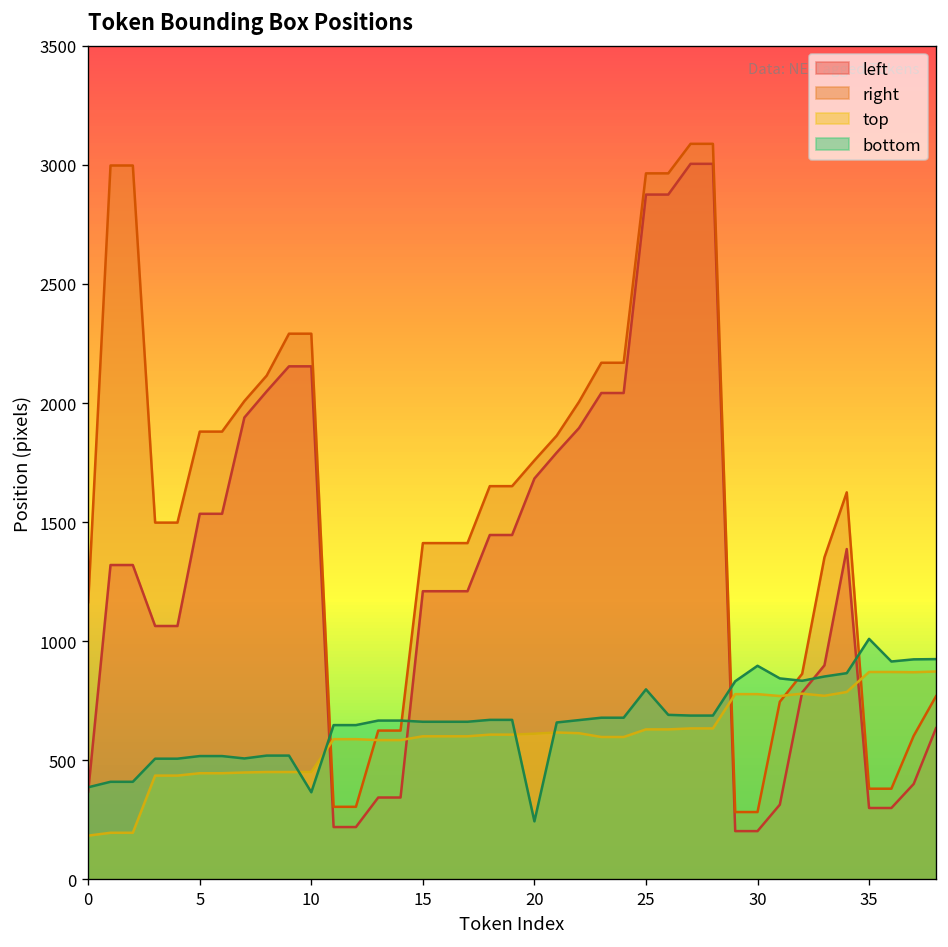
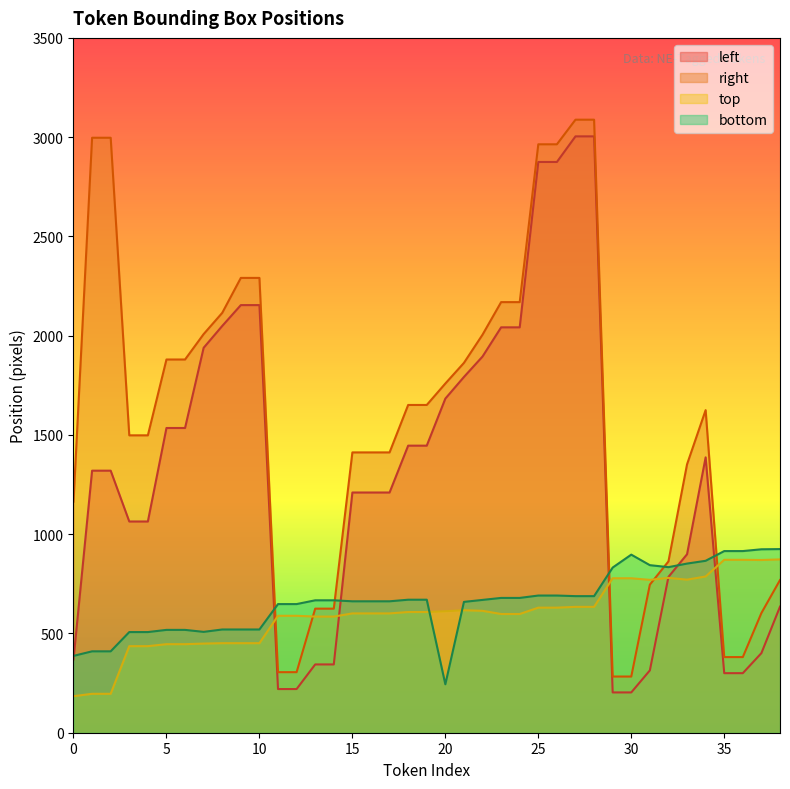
bottom, 10: 370 -> 520
bottom, 25: 800 -> 690
bottom, 35: 1010 -> 920
